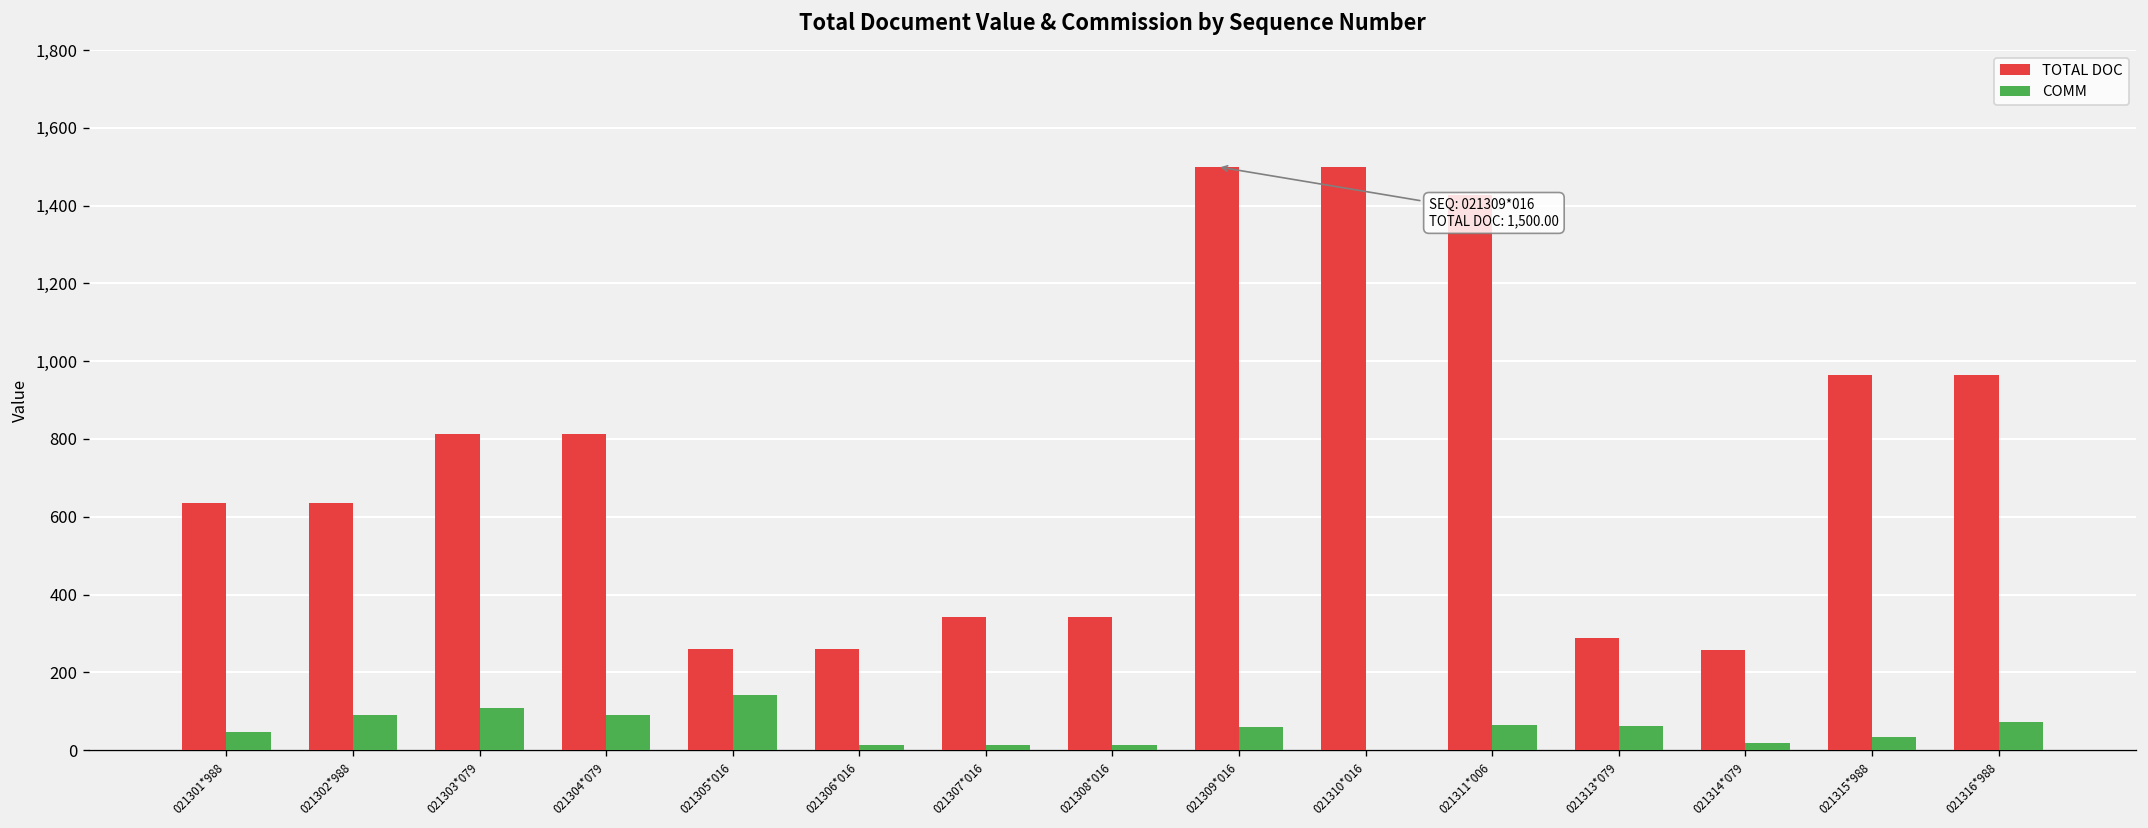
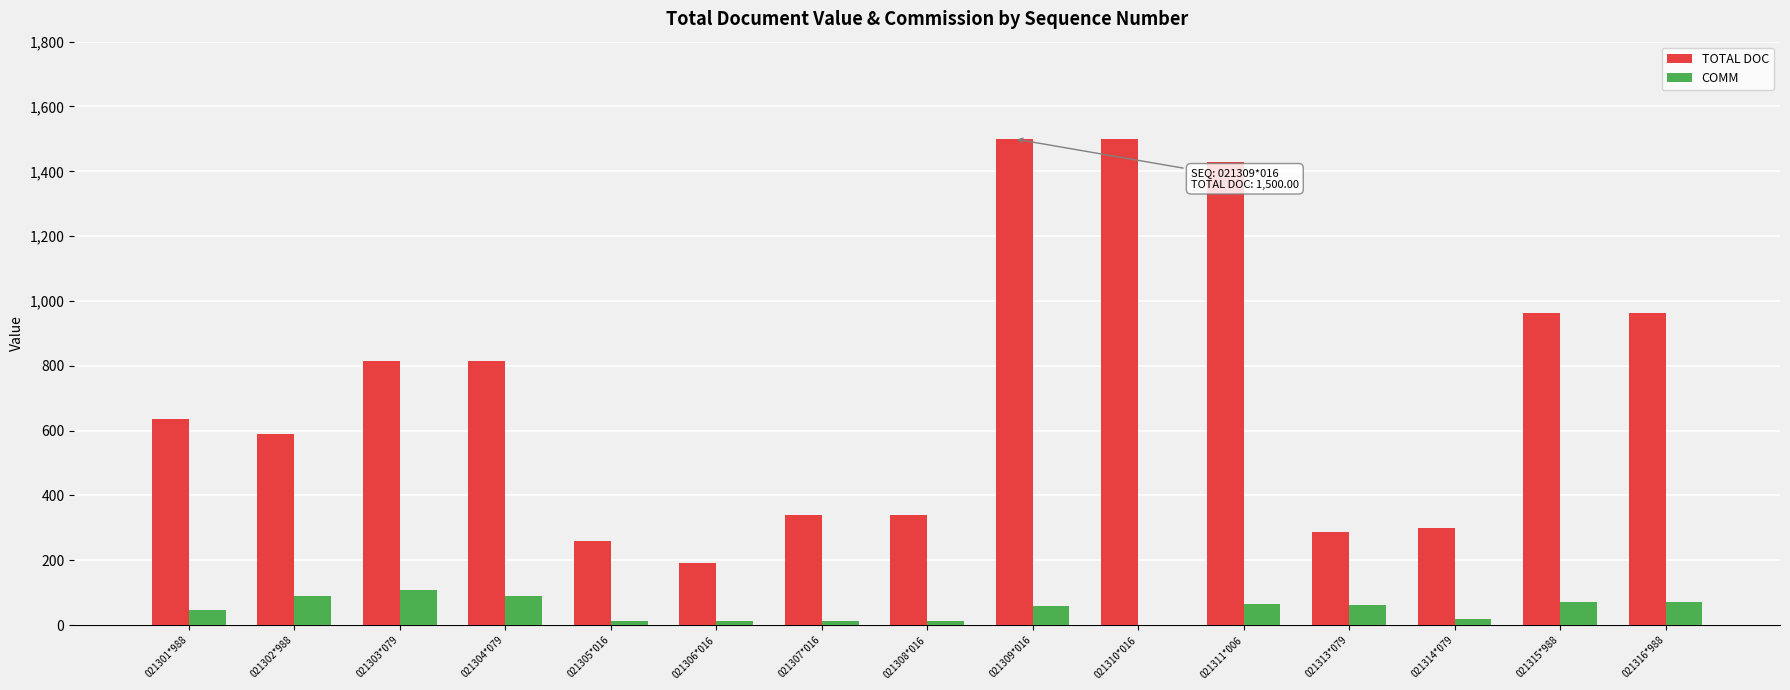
TOTAL DOC, 021302*988: 640 -> 590
COMM, 021305*016: 140 -> 10
TOTAL DOC, 021306*016: 260 -> 190
TOTAL DOC, 021314*079: 260 -> 300
COMM, 021315*988: 30 -> 70
